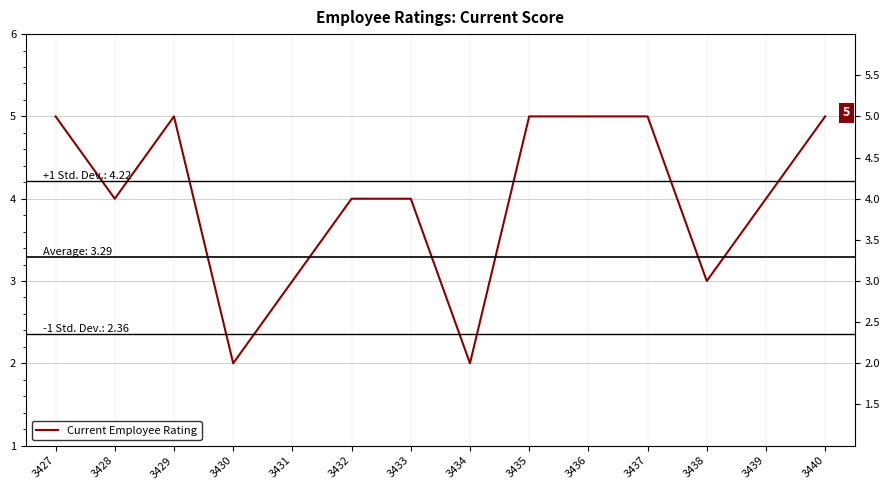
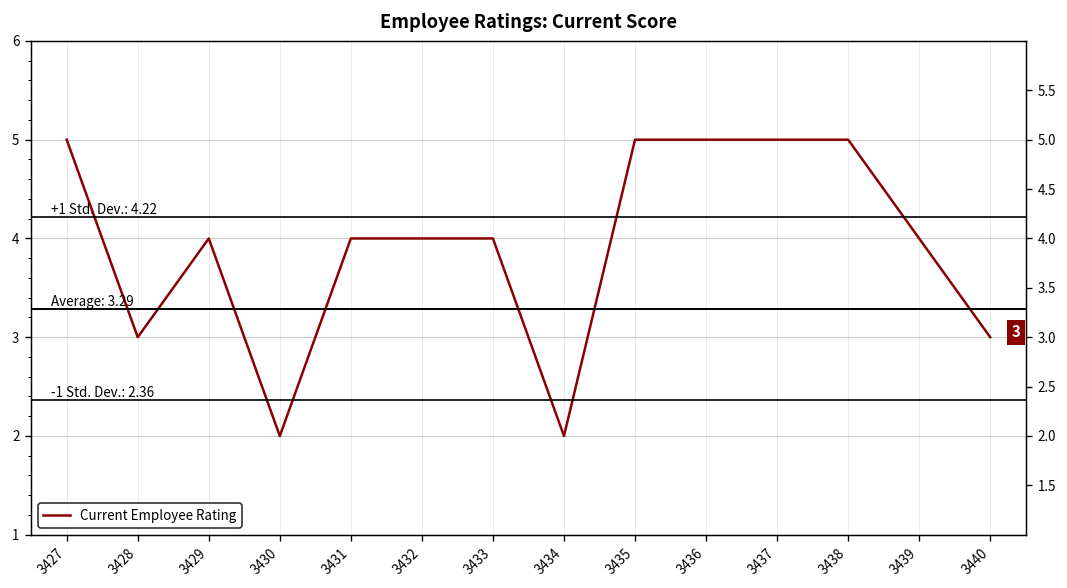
3428: 4 -> 3
3429: 5 -> 4
3431: 3 -> 4
3438: 3 -> 5
3440: 5 -> 3
